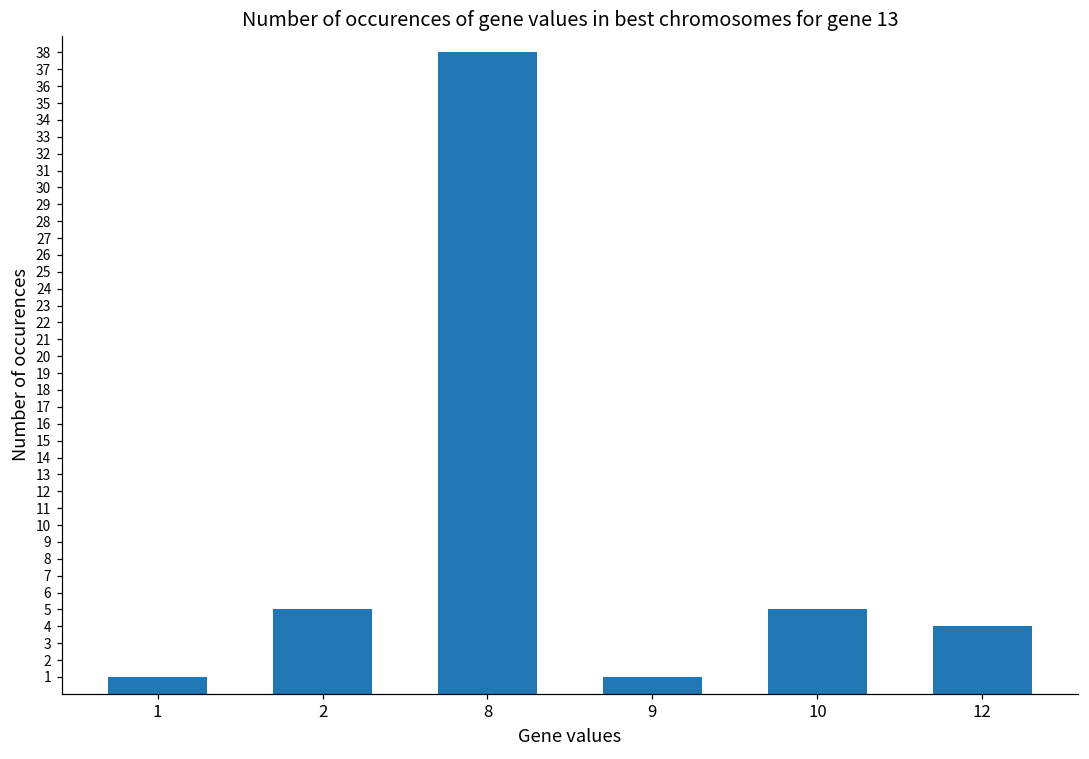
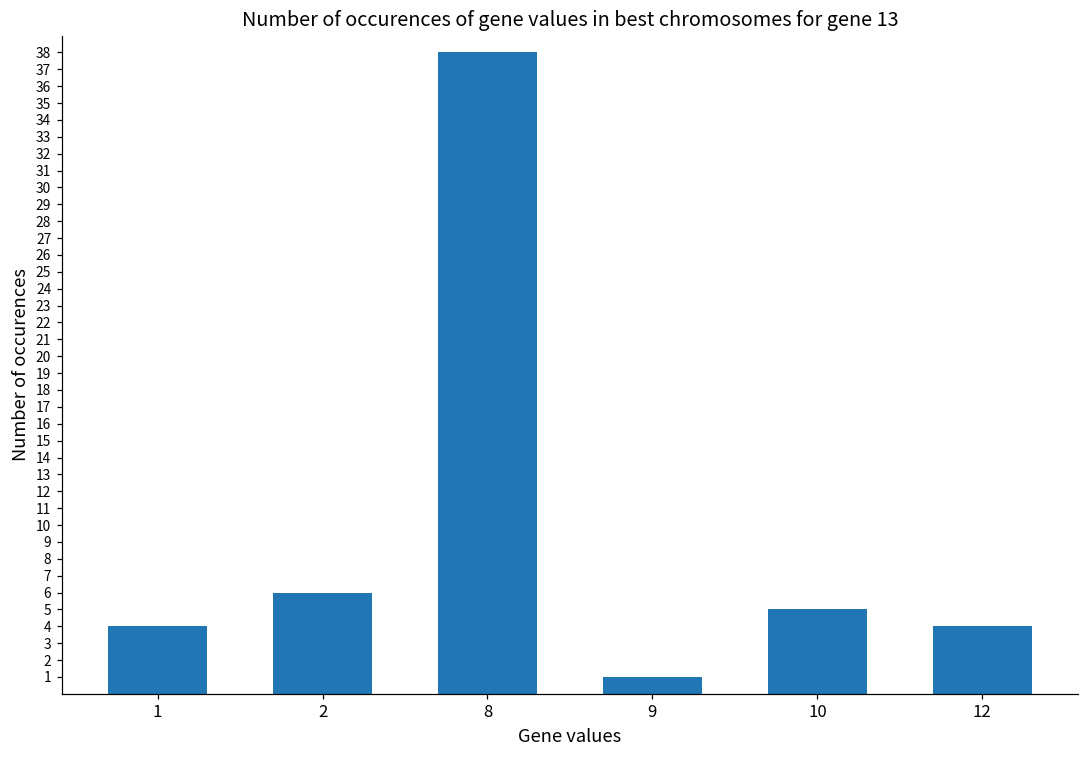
1: 1 -> 4
2: 5 -> 6
